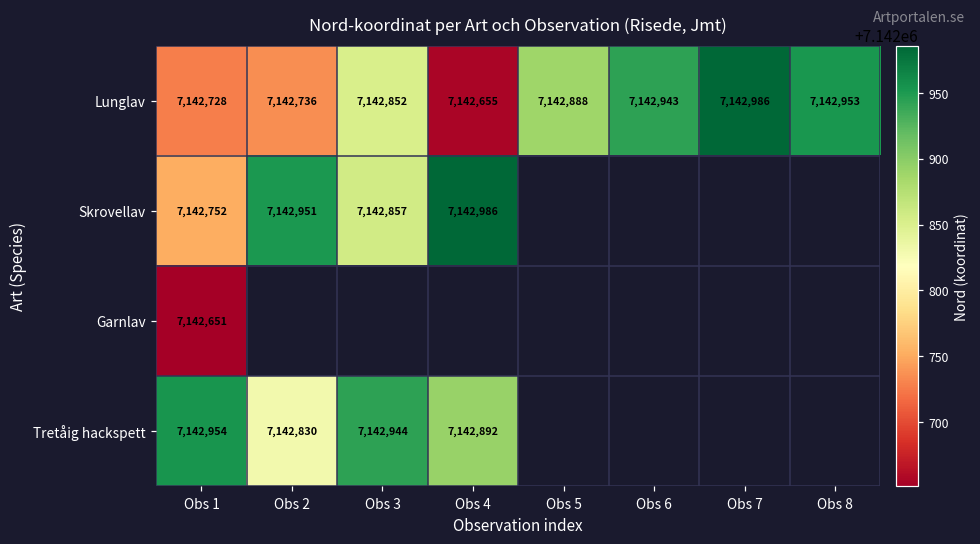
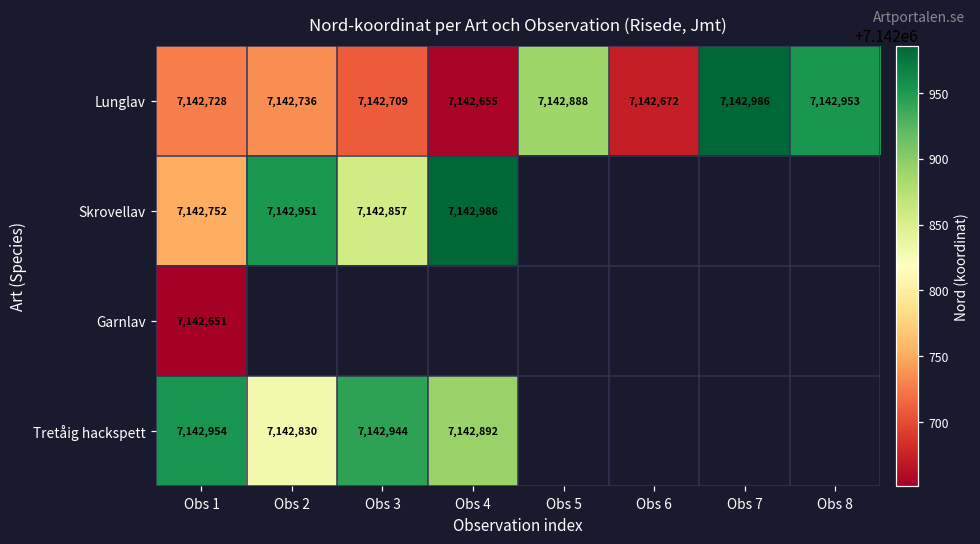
Lunglav, Obs 3: 7,142,852 -> 7,142,709
Lunglav, Obs 6: 7,142,943 -> 7,142,672
